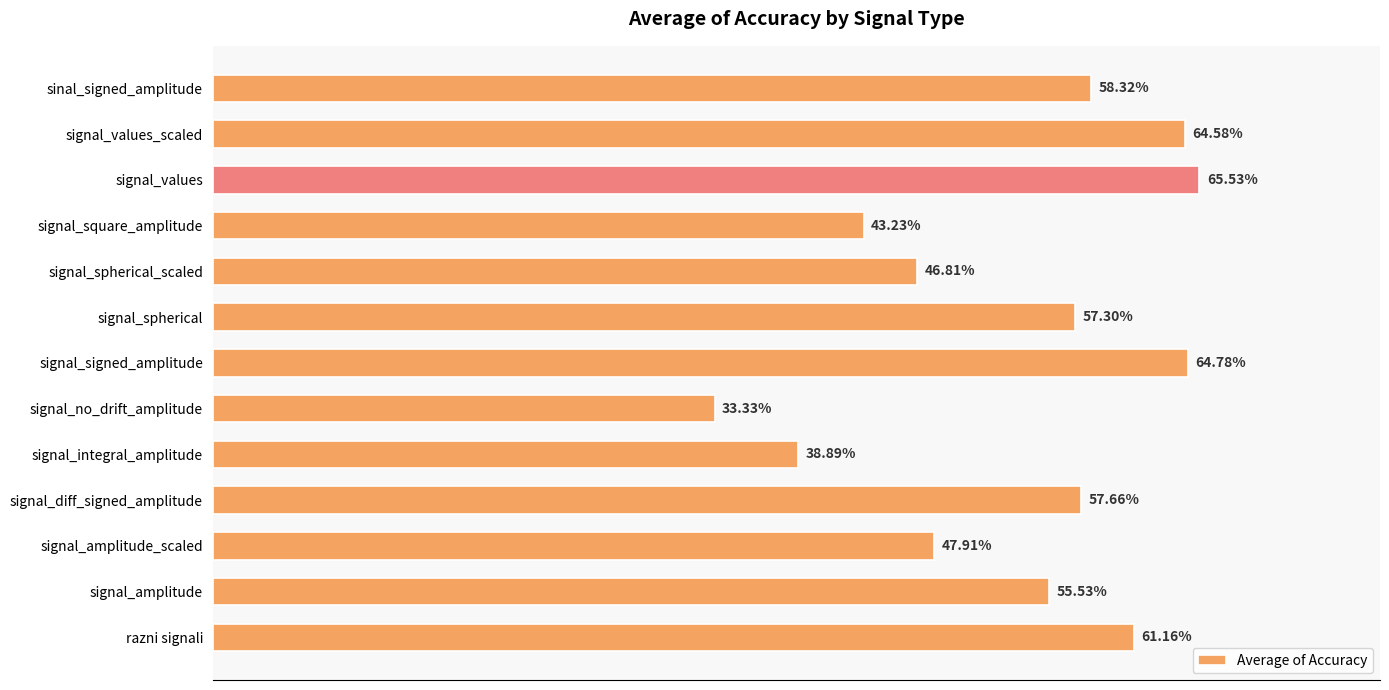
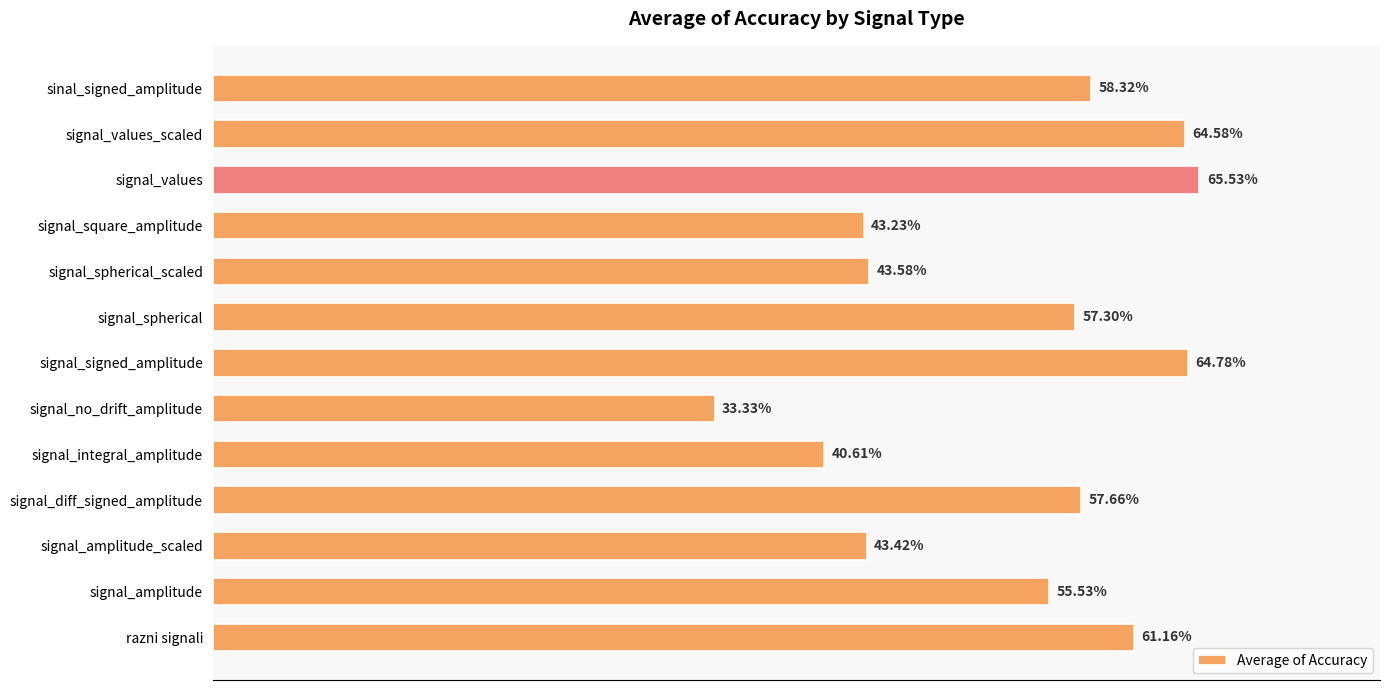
signal_spherical_scaled: 46.81% -> 43.58%
signal_integral_amplitude: 38.89% -> 40.61%
signal_amplitude_scaled: 47.91% -> 43.42%
